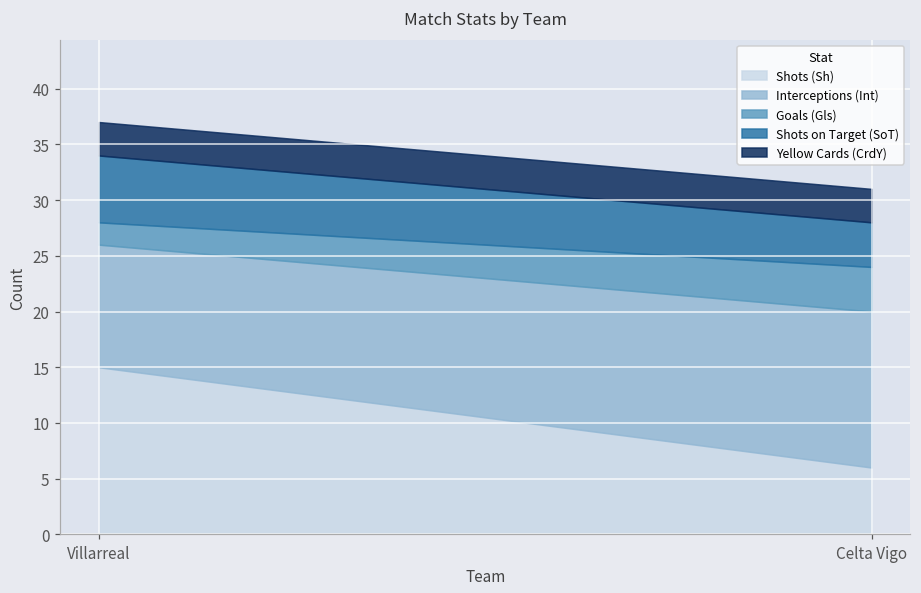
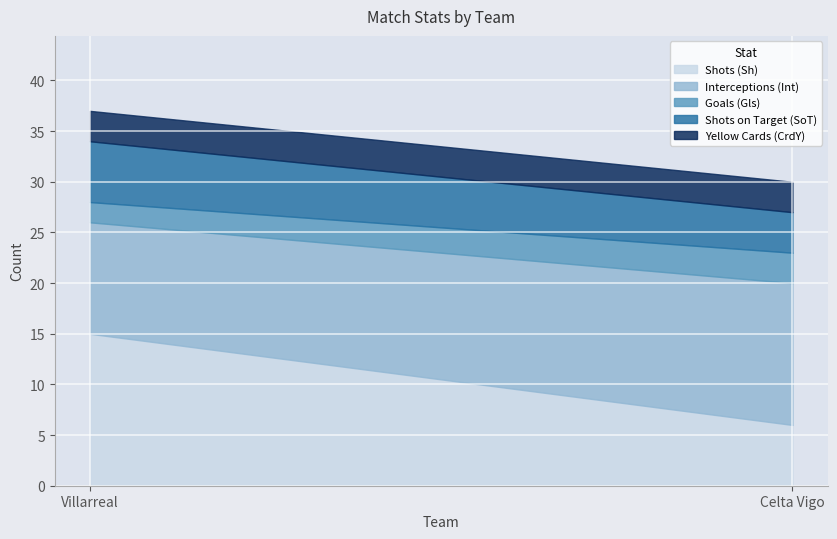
Goals (Gls), Celta Vigo: 4 -> 3
